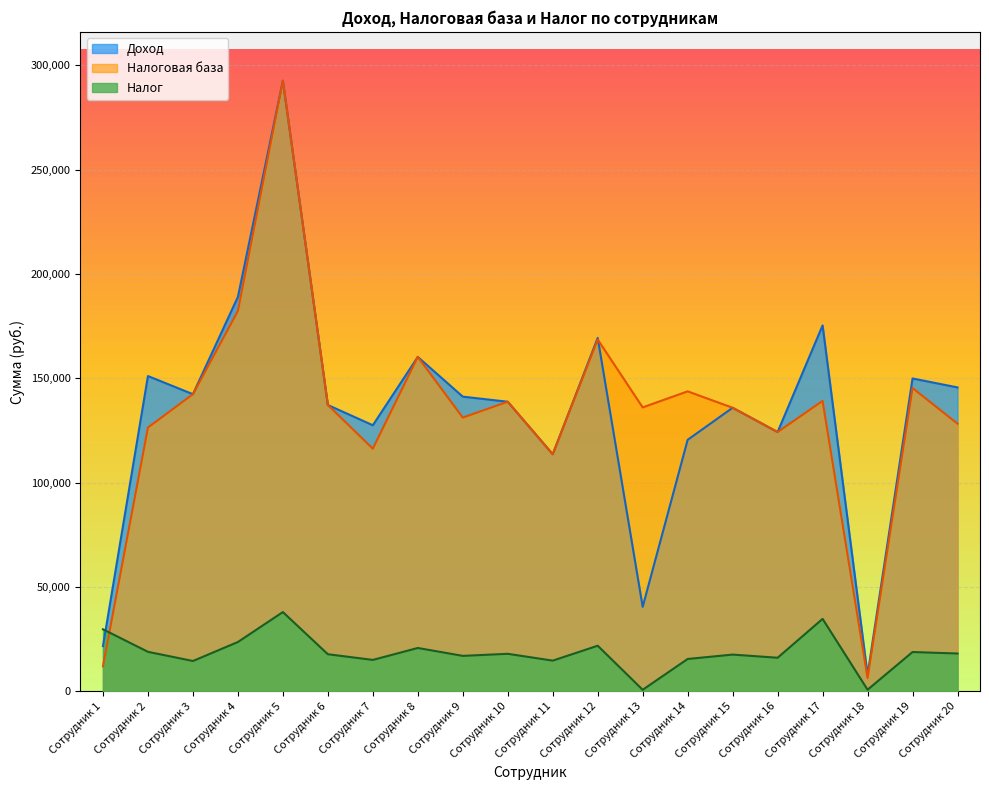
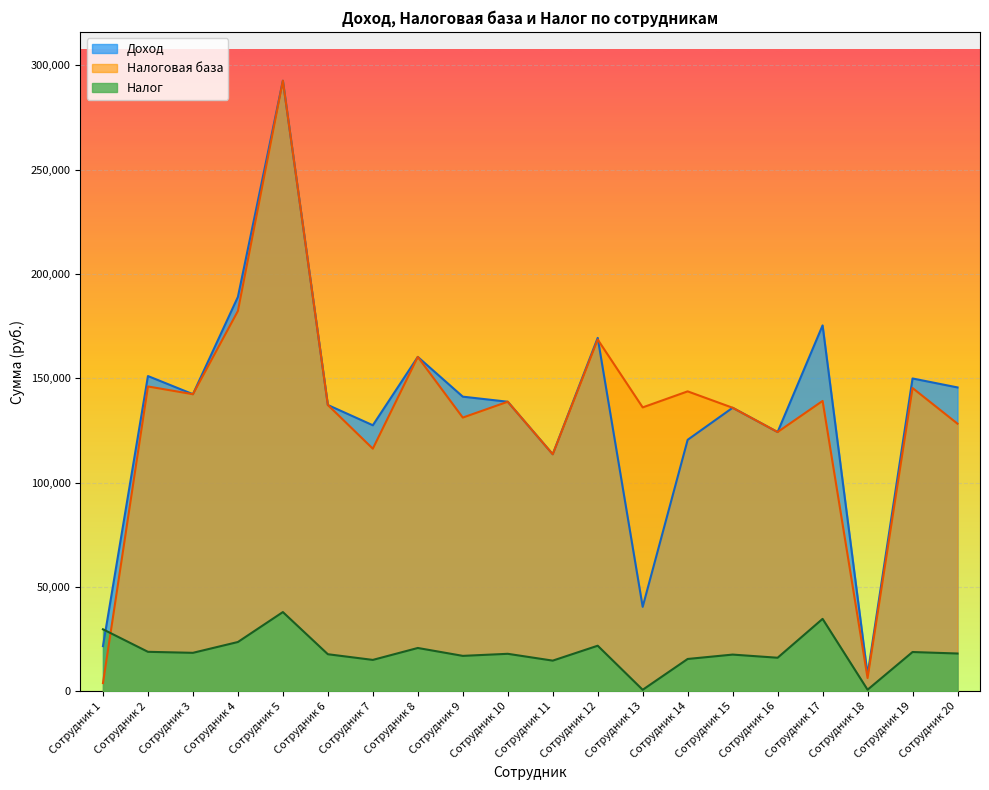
Налоговая база, Сотрудник 1: 12,000 -> 4,000
Налоговая база, Сотрудник 2: 126,000 -> 146,000
Налог, Сотрудник 3: 15,000 -> 19,000
